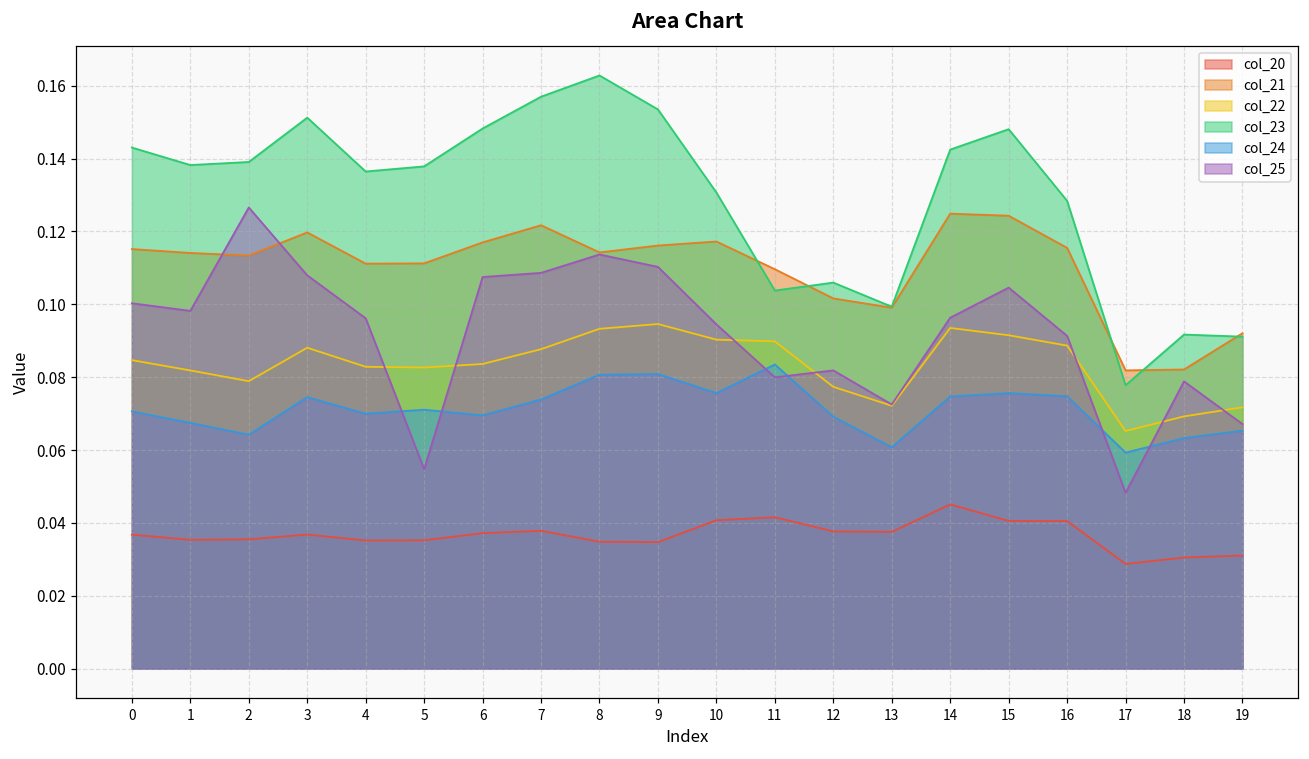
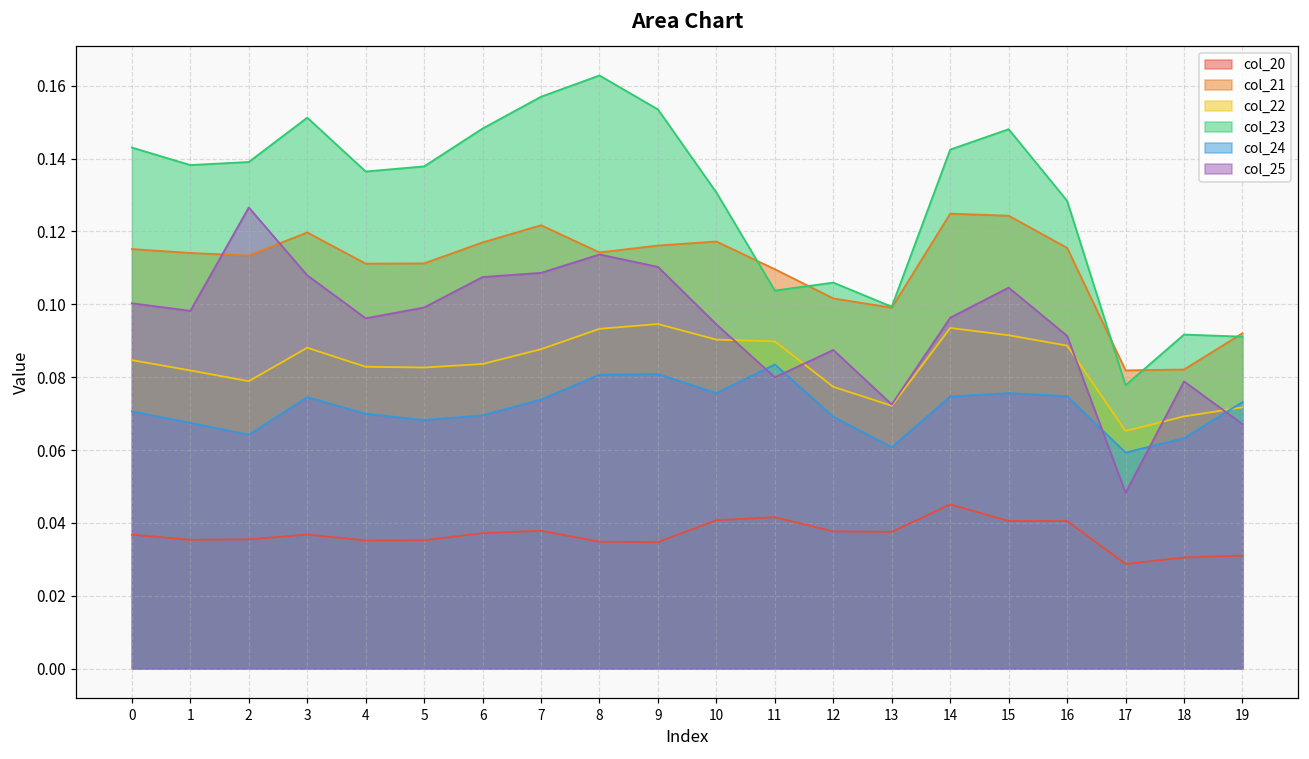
col_24, 5: 0.071 -> 0.068
col_25, 5: 0.055 -> 0.099
col_25, 12: 0.082 -> 0.087
col_24, 19: 0.065 -> 0.073
